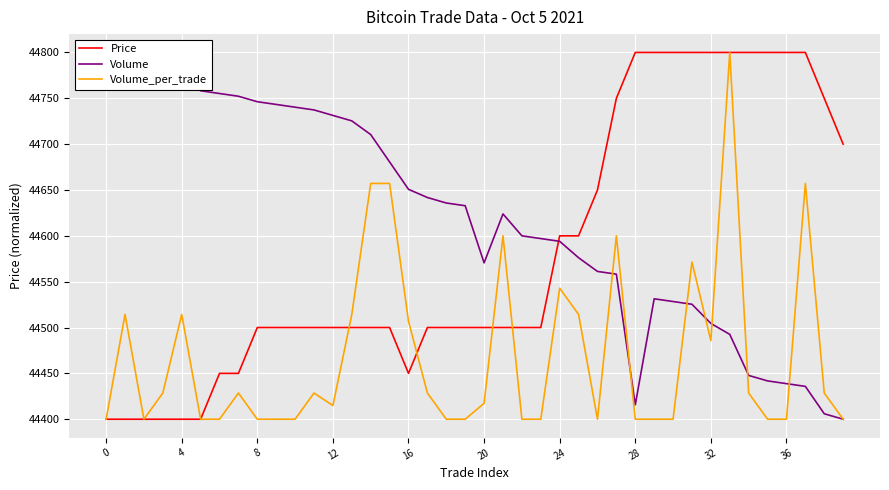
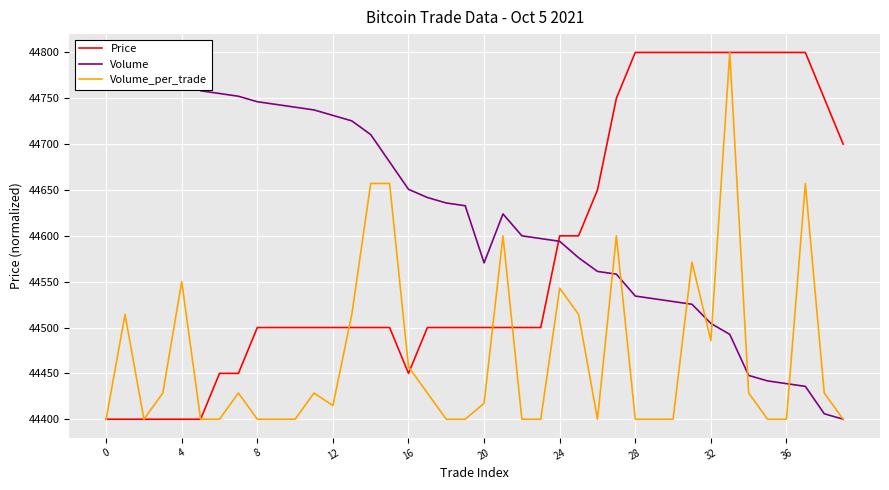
Volume_per_trade, 4: 44510 -> 44550
Volume_per_trade, 16: 44510 -> 44460
Volume, 28: 44420 -> 44530
